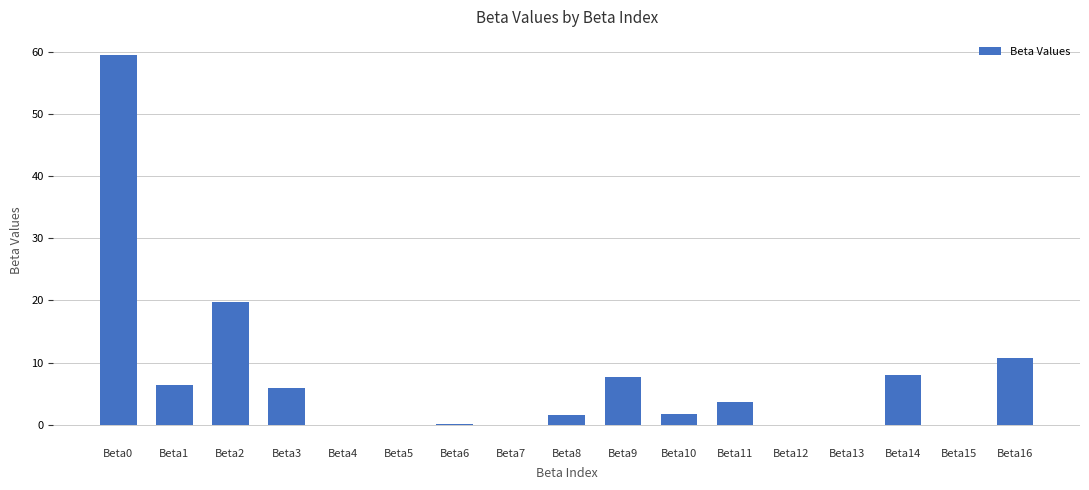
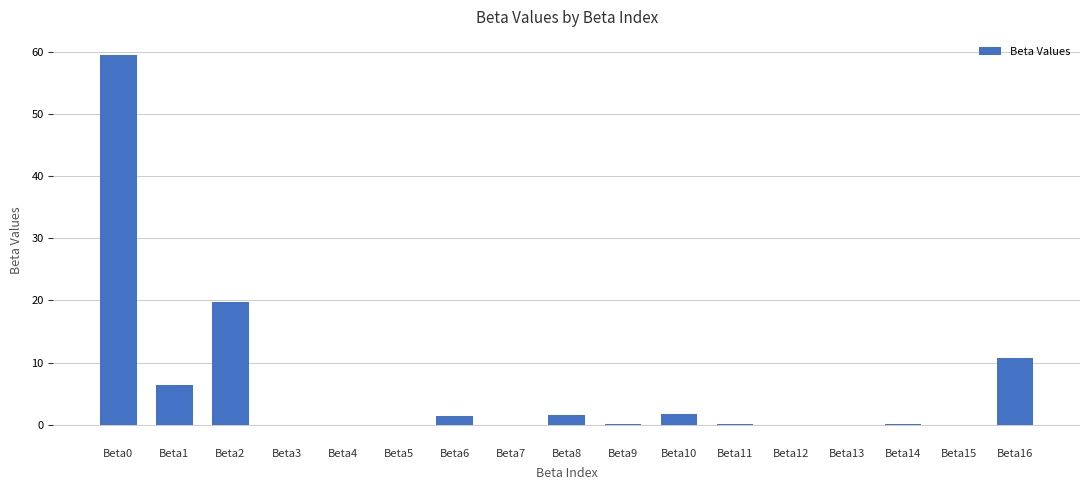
Beta3: 6 -> 0
Beta6: 0 -> 1
Beta9: 8 -> 0
Beta11: 4 -> 0
Beta14: 8 -> 0
